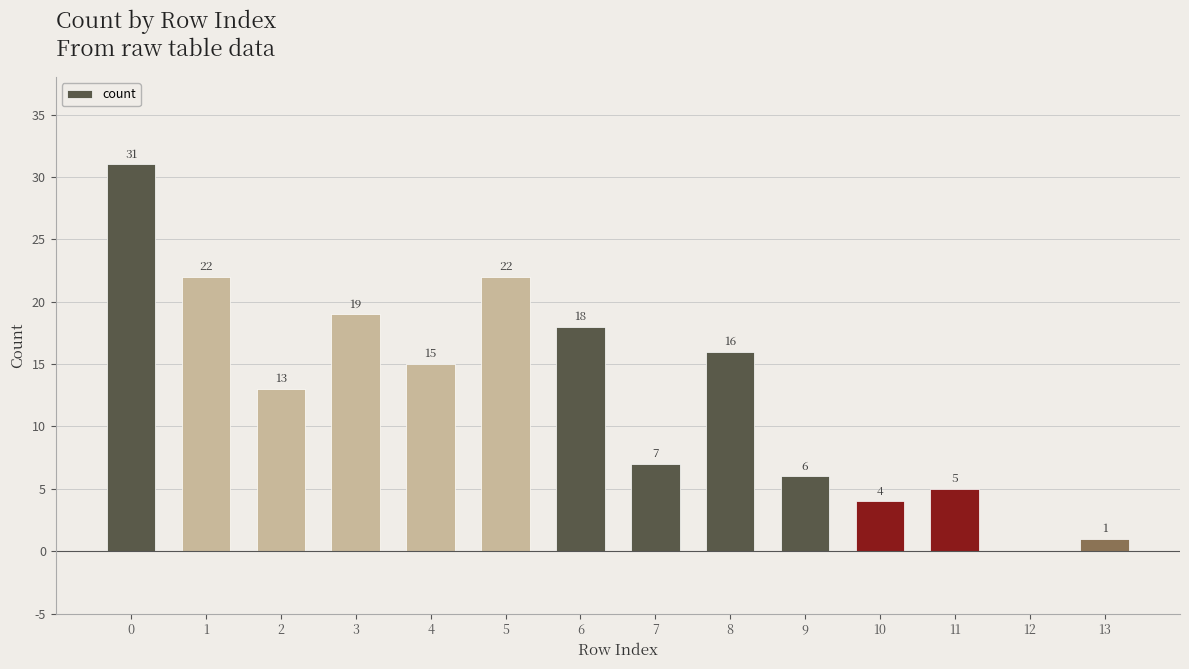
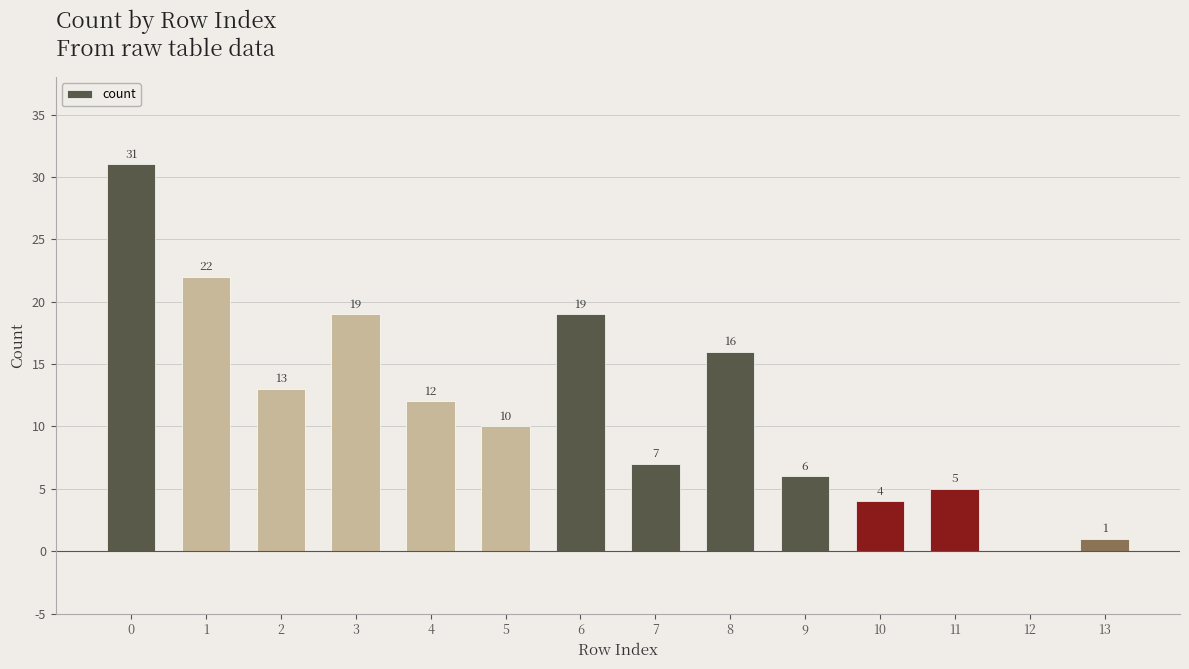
4: 15 -> 12
5: 22 -> 10
6: 18 -> 19
